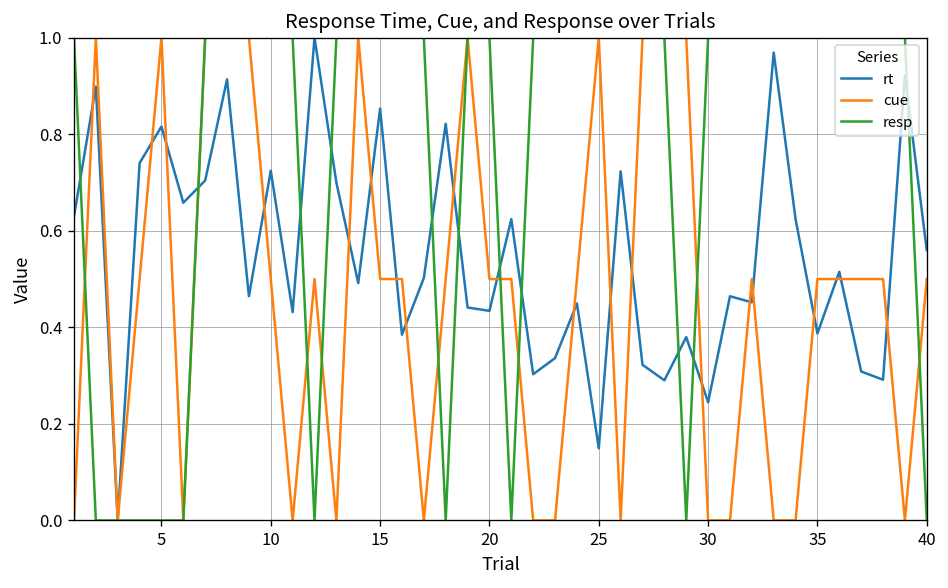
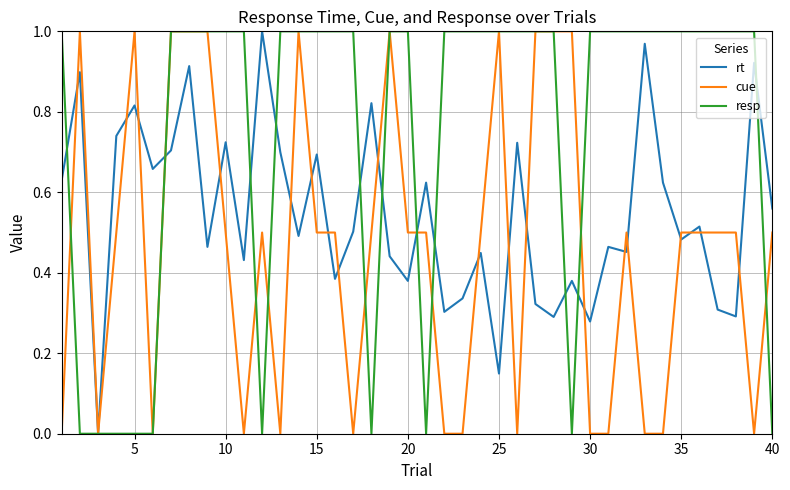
rt, 15: 0.85 -> 0.69
rt, 20: 0.43 -> 0.38
rt, 30: 0.24 -> 0.28
rt, 35: 0.39 -> 0.48
